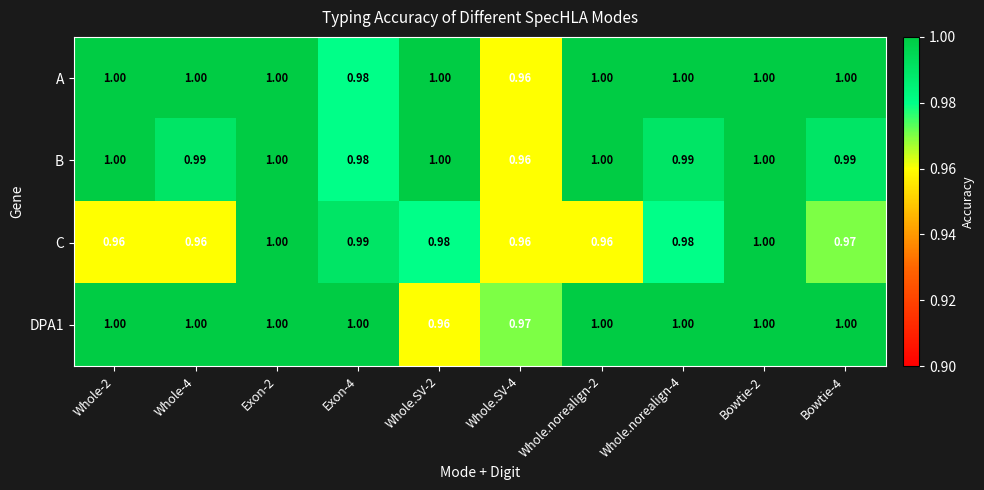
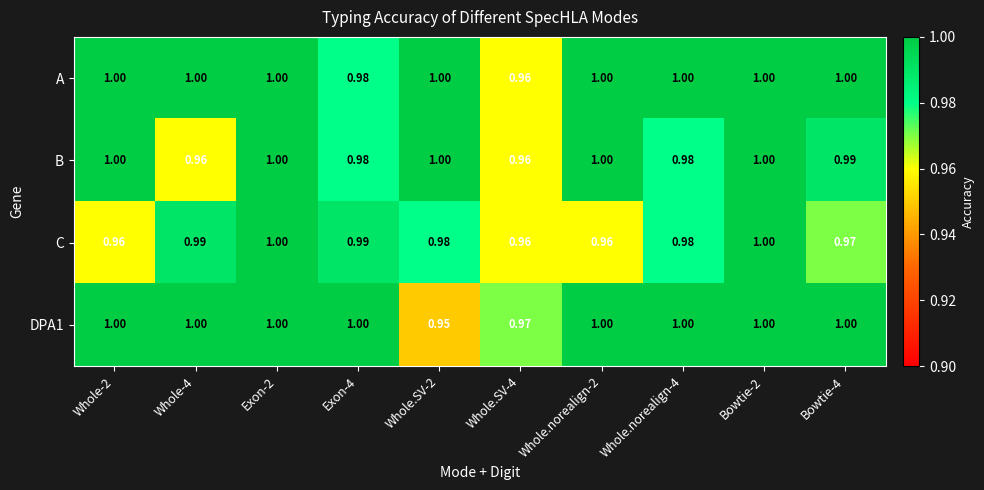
B, Whole-4: 0.99 -> 0.96
B, Whole.norealign-4: 0.99 -> 0.98
C, Whole-4: 0.96 -> 0.99
DPA1, Whole.SV-2: 0.96 -> 0.95
